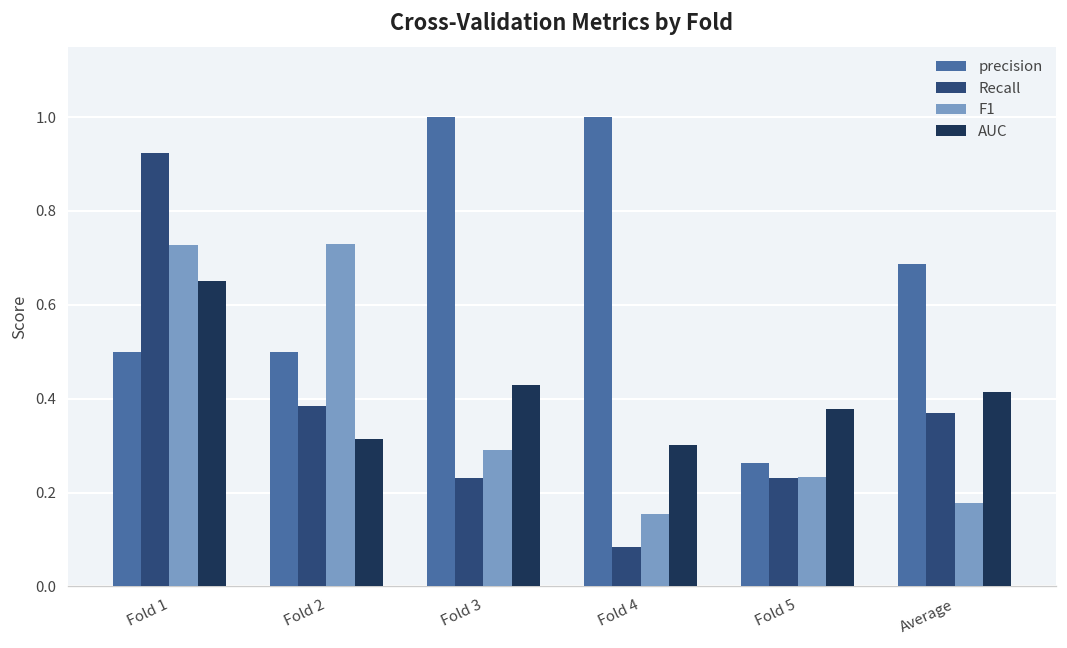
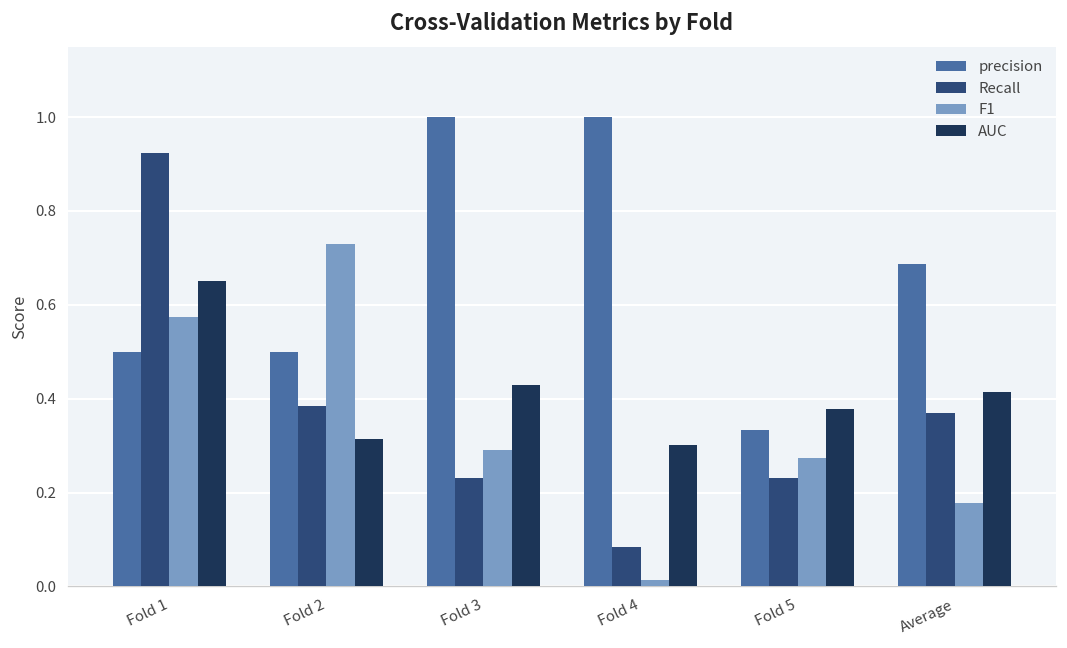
F1, Fold 1: 0.73 -> 0.57
F1, Fold 4: 0.15 -> 0.01
precision, Fold 5: 0.26 -> 0.33
F1, Fold 5: 0.23 -> 0.27
